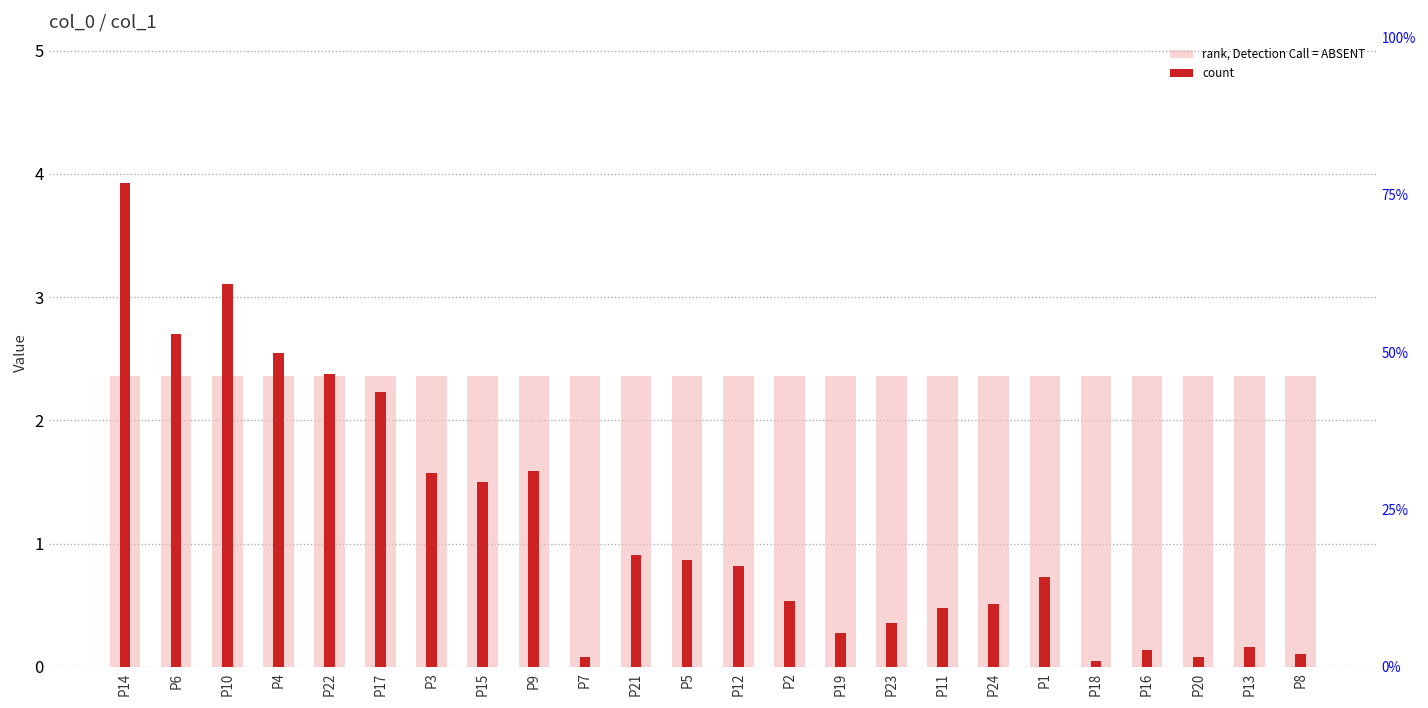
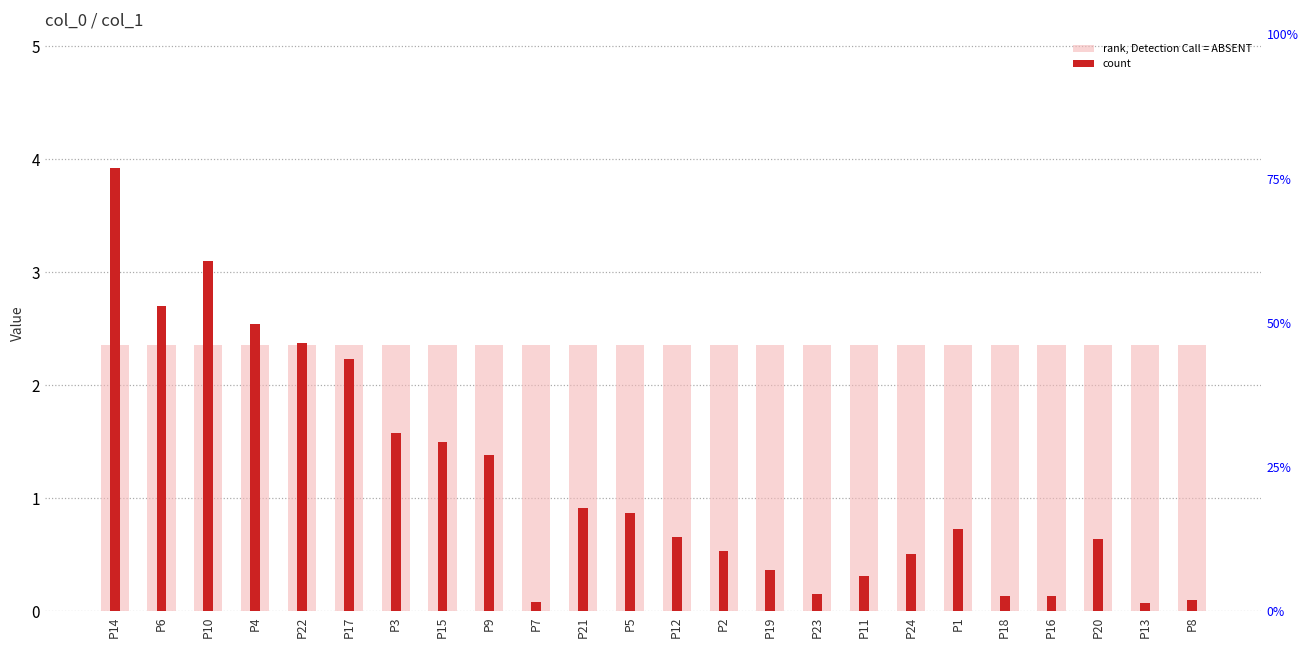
count, P9: 1.59 -> 1.38
count, P12: 0.82 -> 0.65
count, P19: 0.27 -> 0.36
count, P23: 0.36 -> 0.16
count, P11: 0.48 -> 0.31
count, P18: 0.05 -> 0.14
count, P20: 0.08 -> 0.64
count, P13: 0.16 -> 0.07
